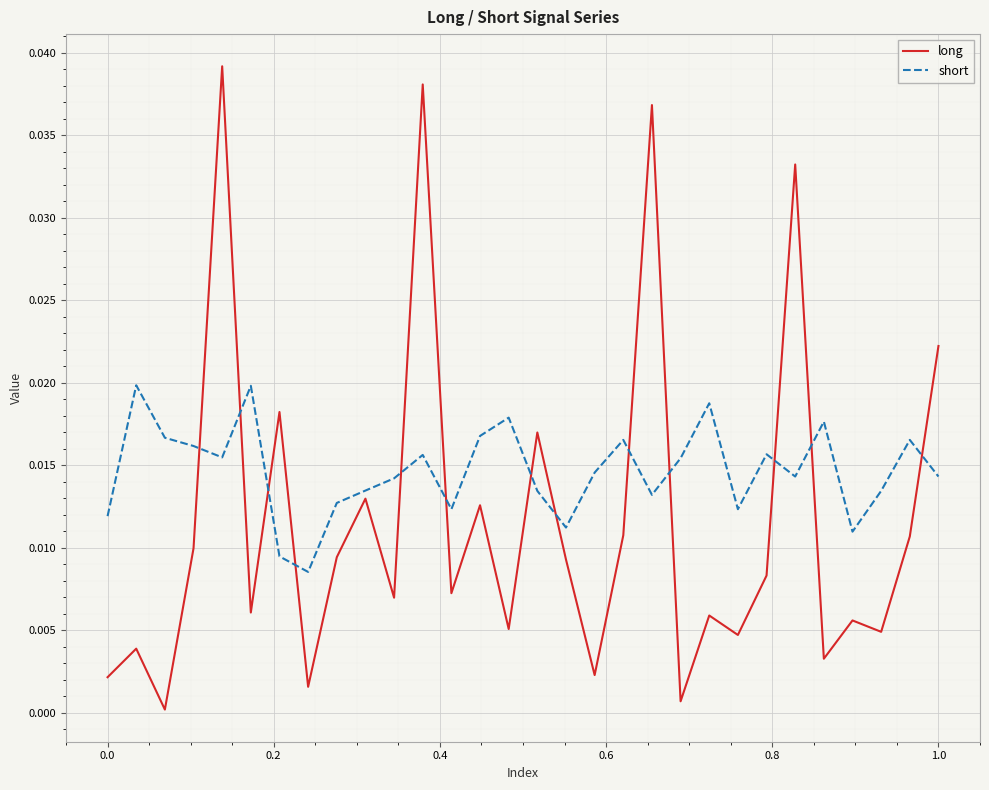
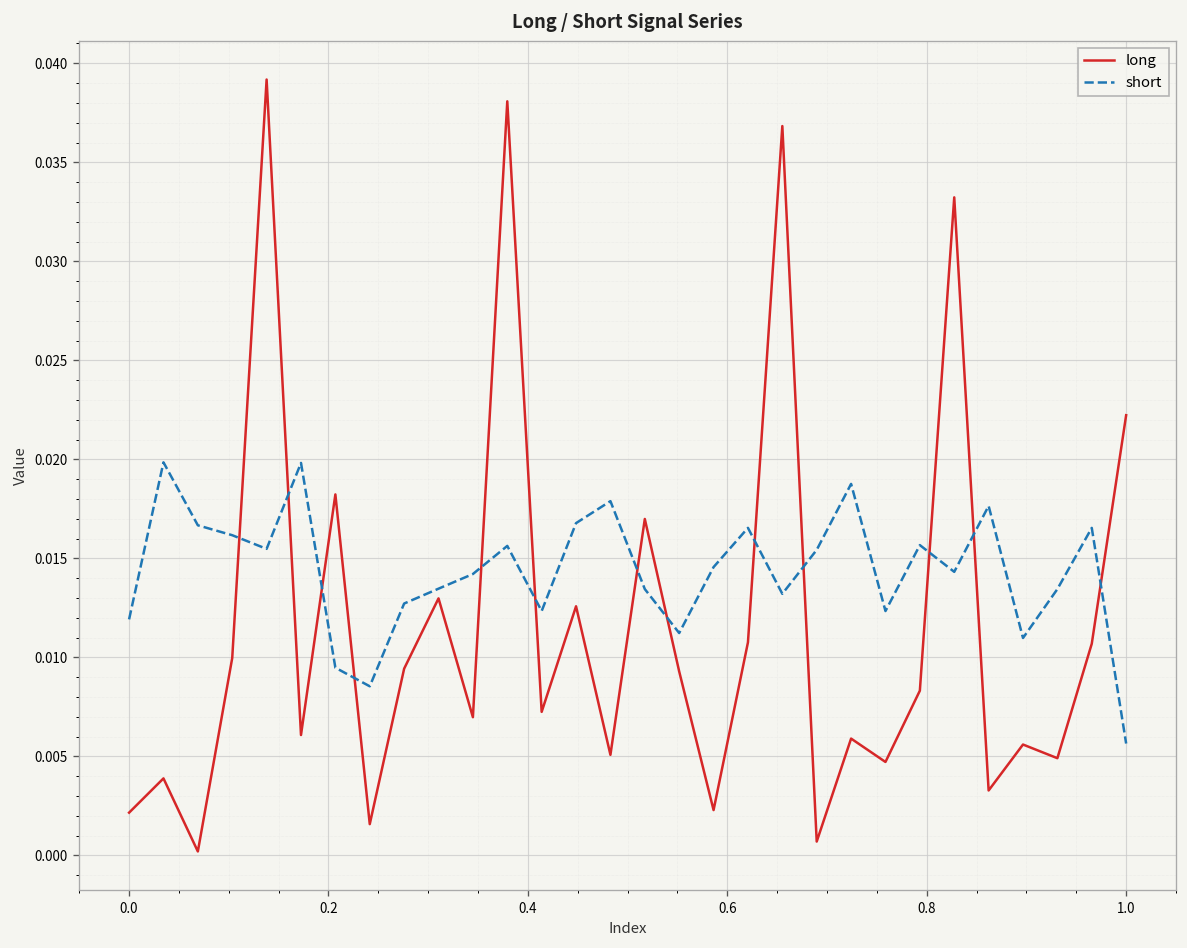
short, 1.0: 0.0143 -> 0.0057
